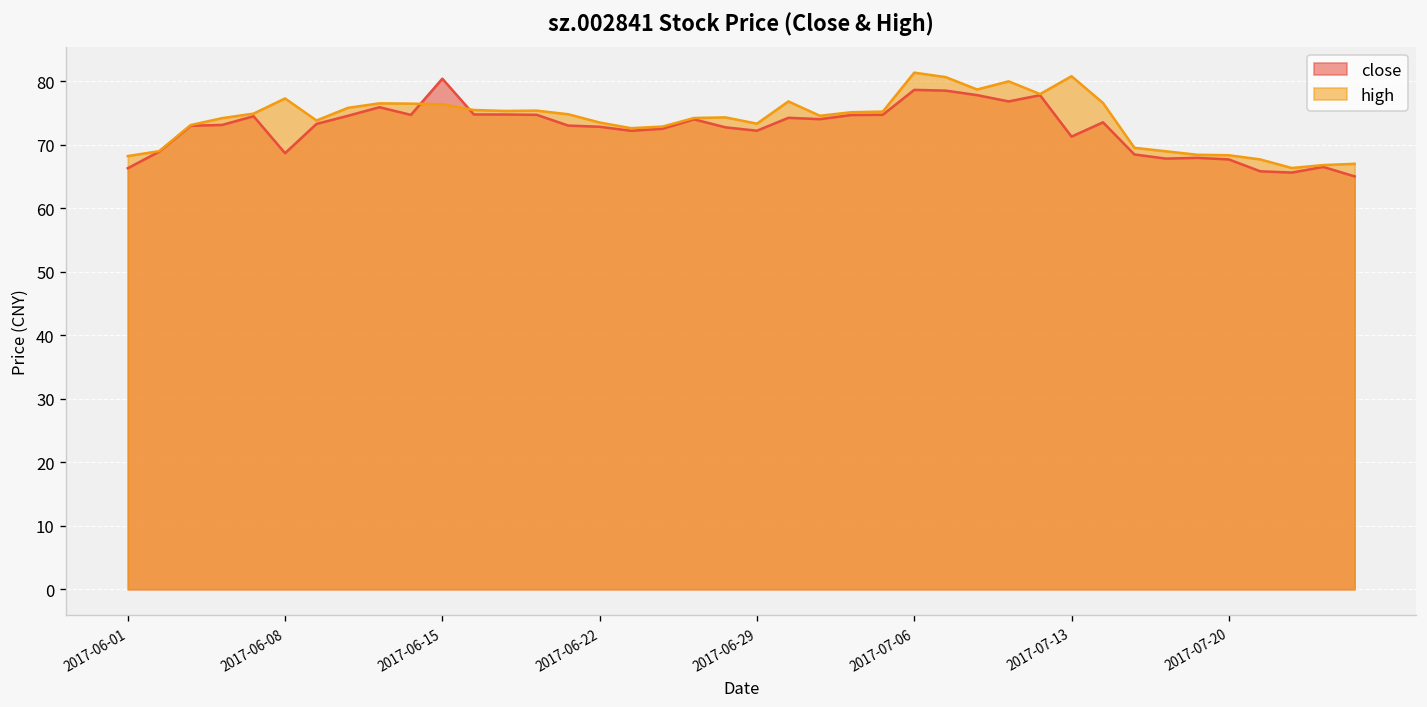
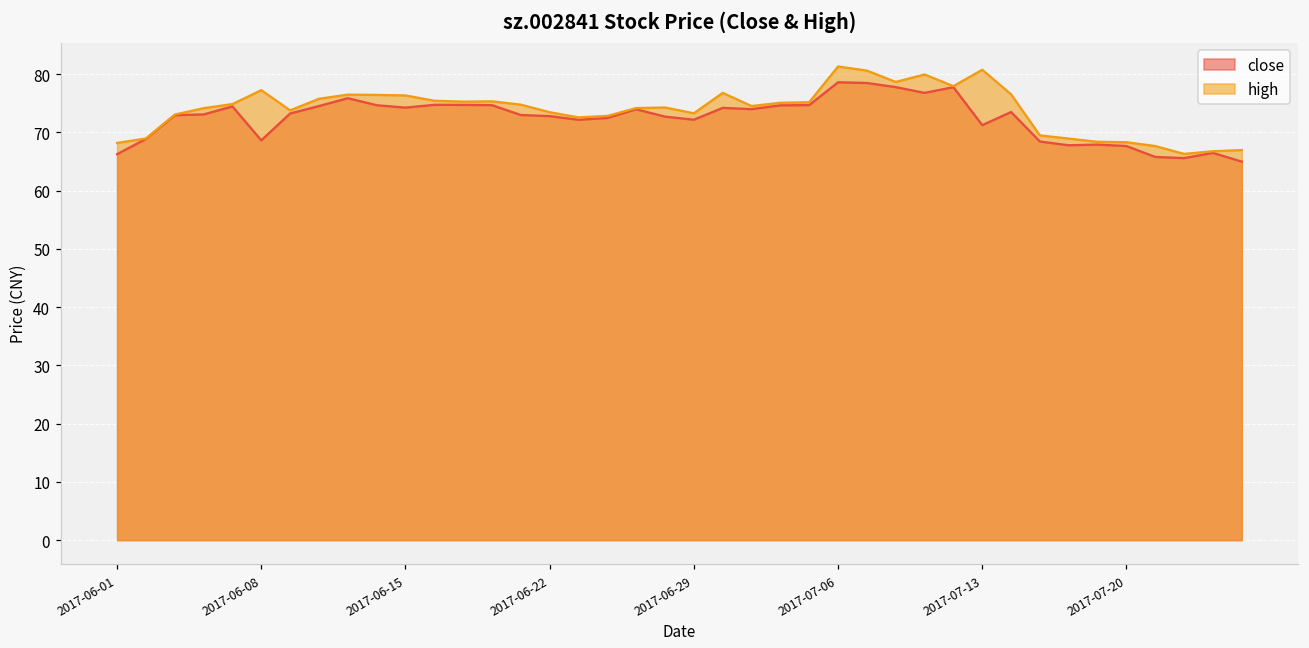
close, 2017-06-15: 80 -> 74
